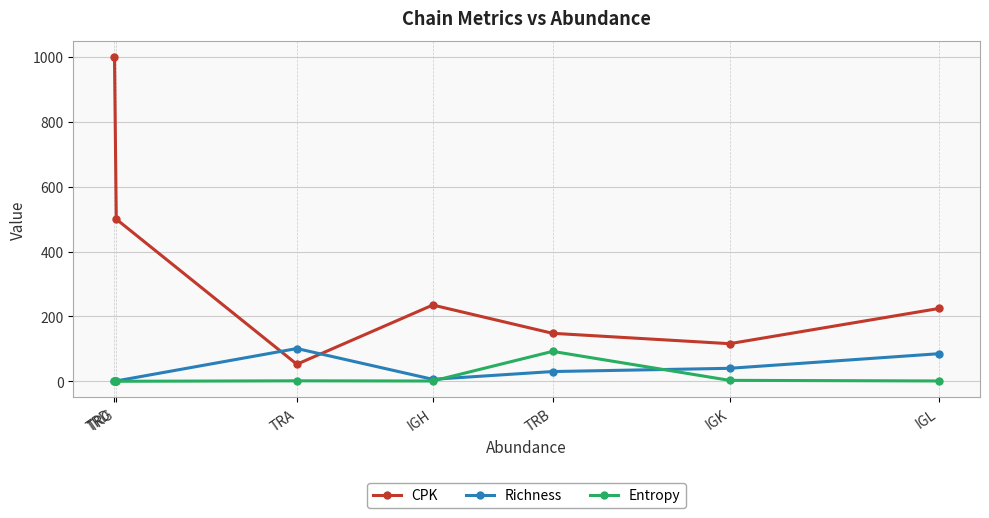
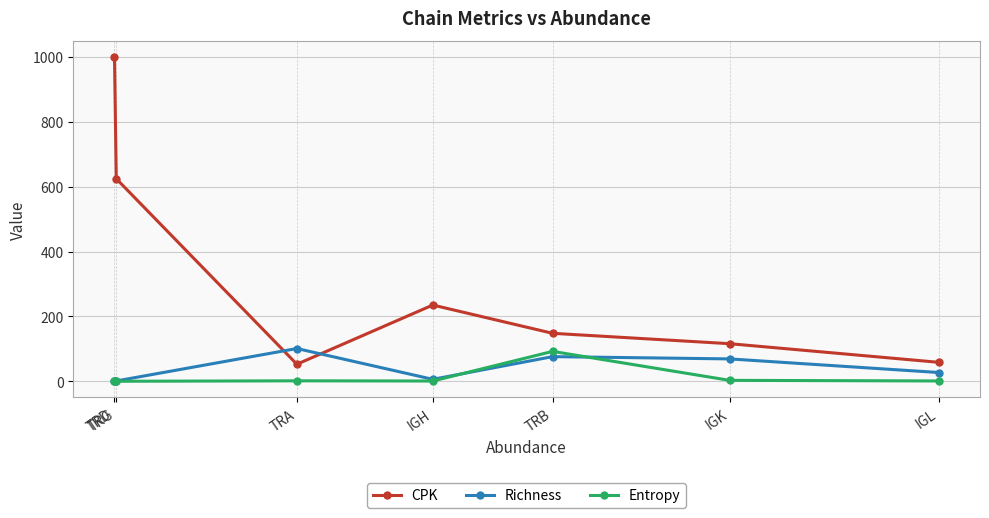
CPK, TRG: 500 -> 620
Richness, TRB: 30 -> 80
Richness, IGK: 40 -> 70
CPK, IGL: 220 -> 60
Richness, IGL: 90 -> 30
